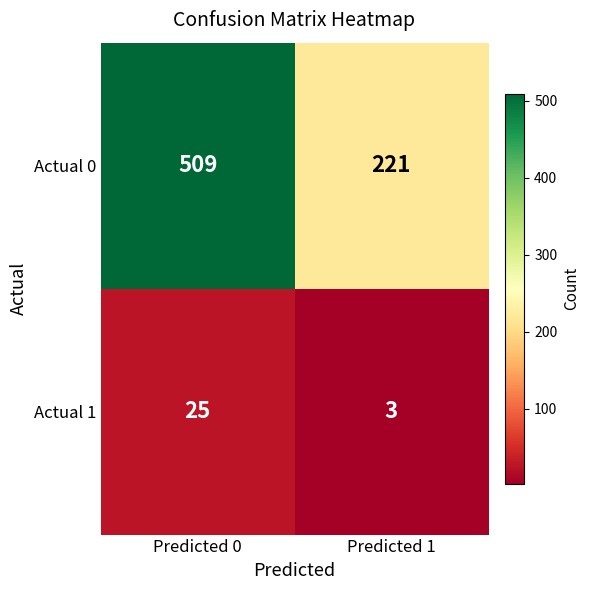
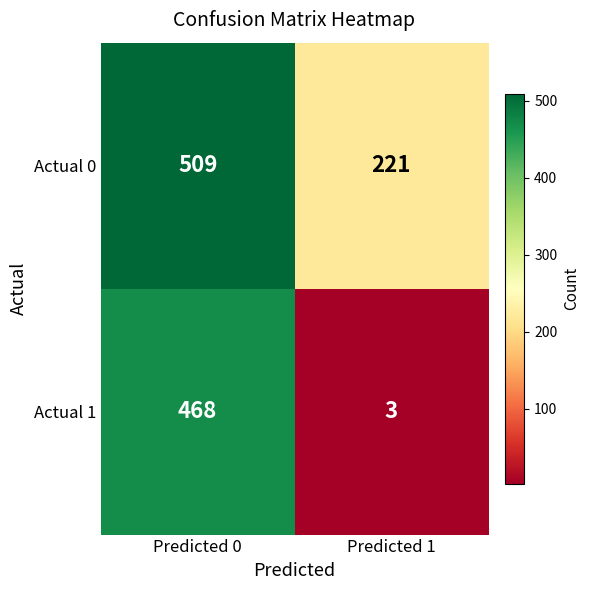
Actual 1, Predicted 0: 25 -> 468
